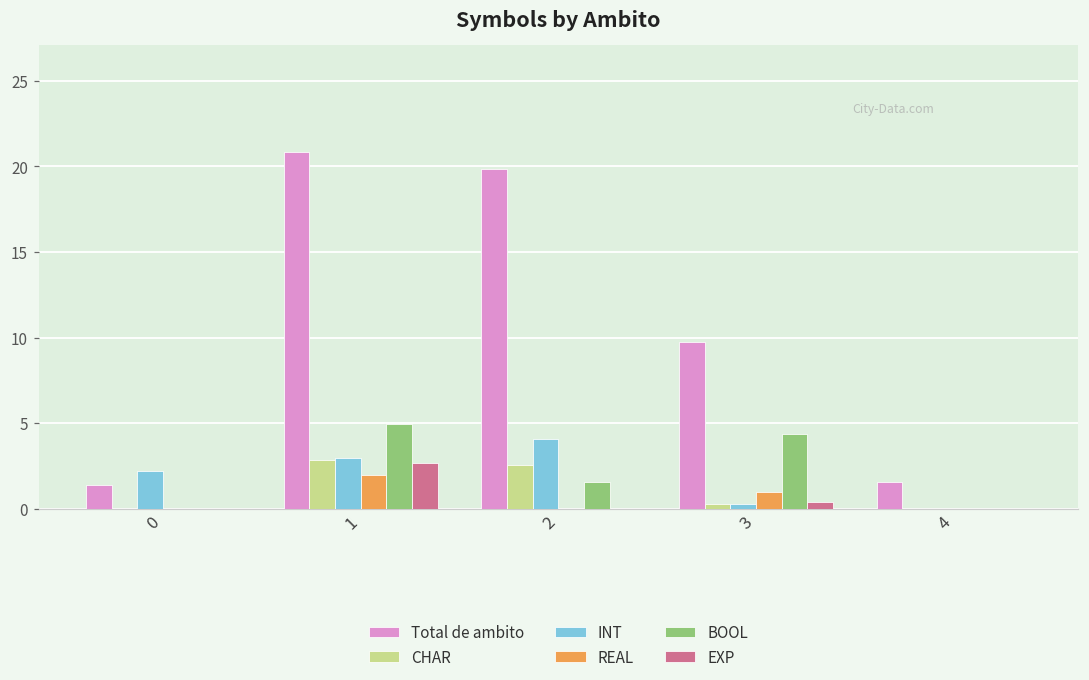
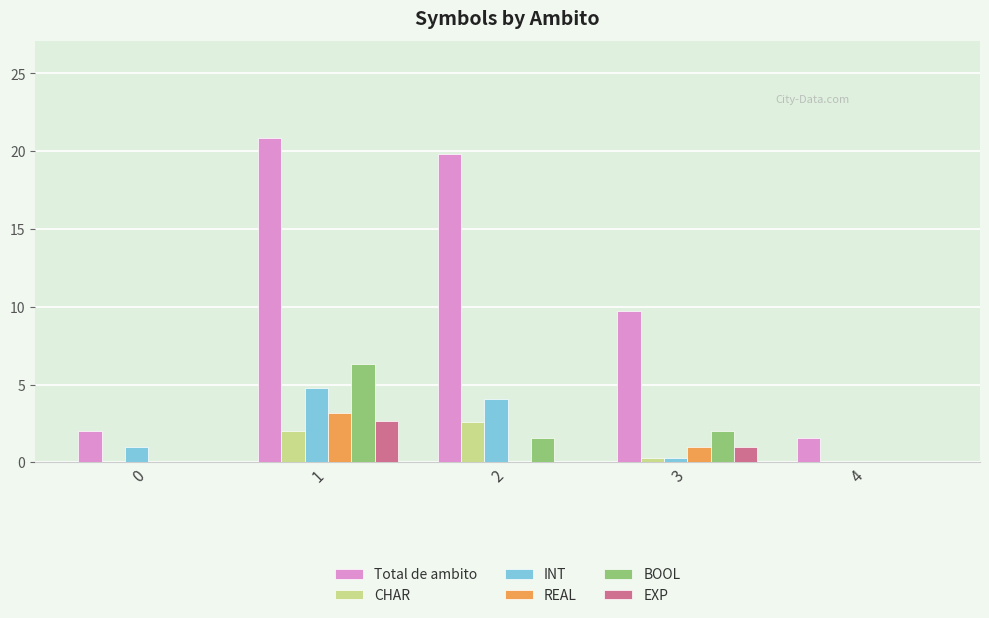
Total de ambito, 0: 1.4 -> 2.0
INT, 0: 2.2 -> 1.0
CHAR, 1: 2.9 -> 2.0
INT, 1: 3.0 -> 4.8
REAL, 1: 2.0 -> 3.2
BOOL, 1: 5.0 -> 6.4
BOOL, 3: 4.4 -> 2.0
EXP, 3: 0.4 -> 1.0
